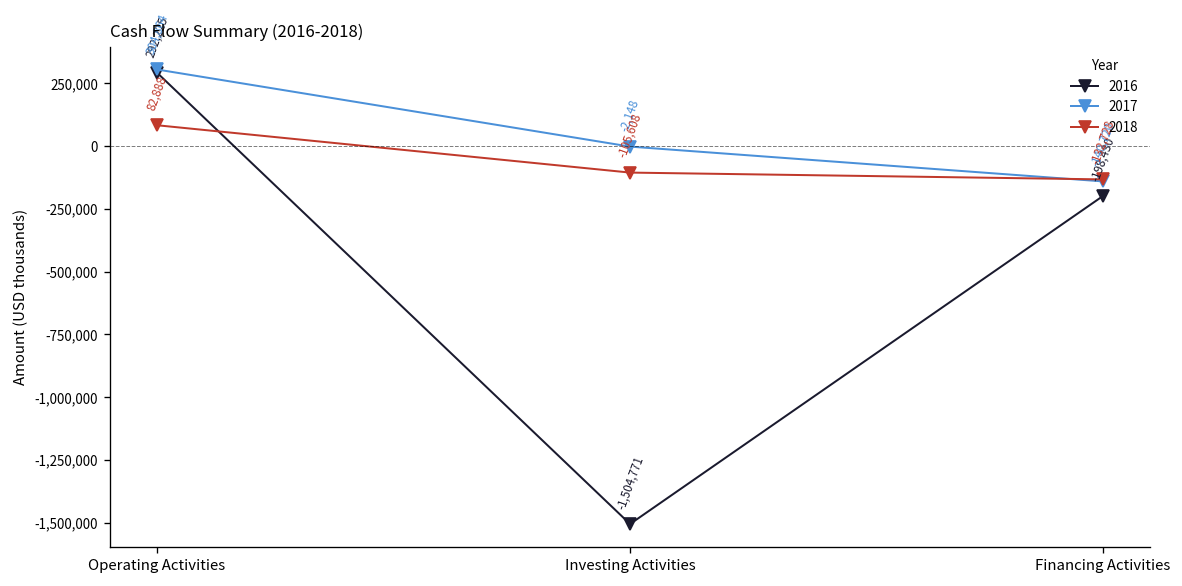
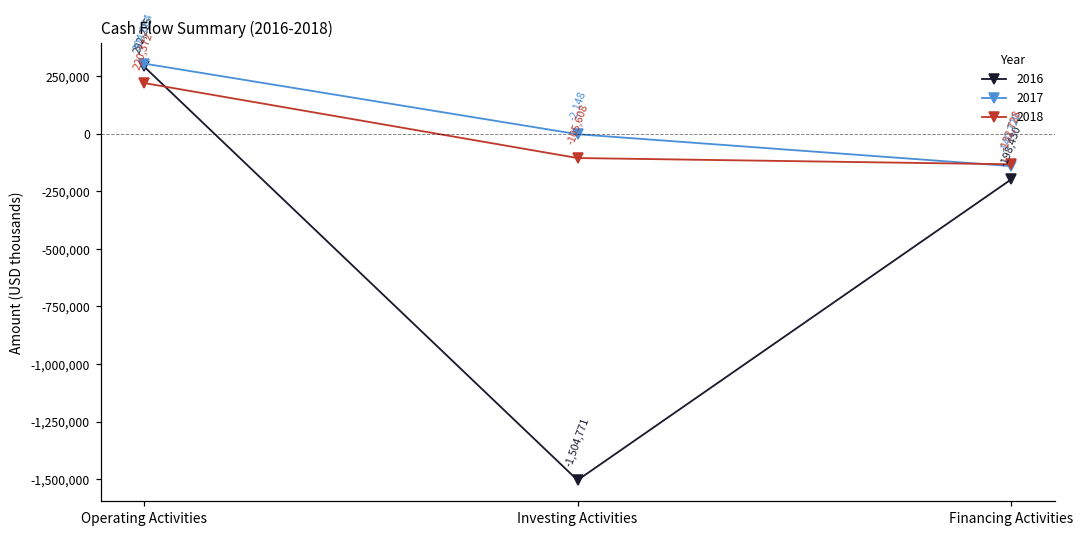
2018, Operating Activities: 82,888 -> 220,372
